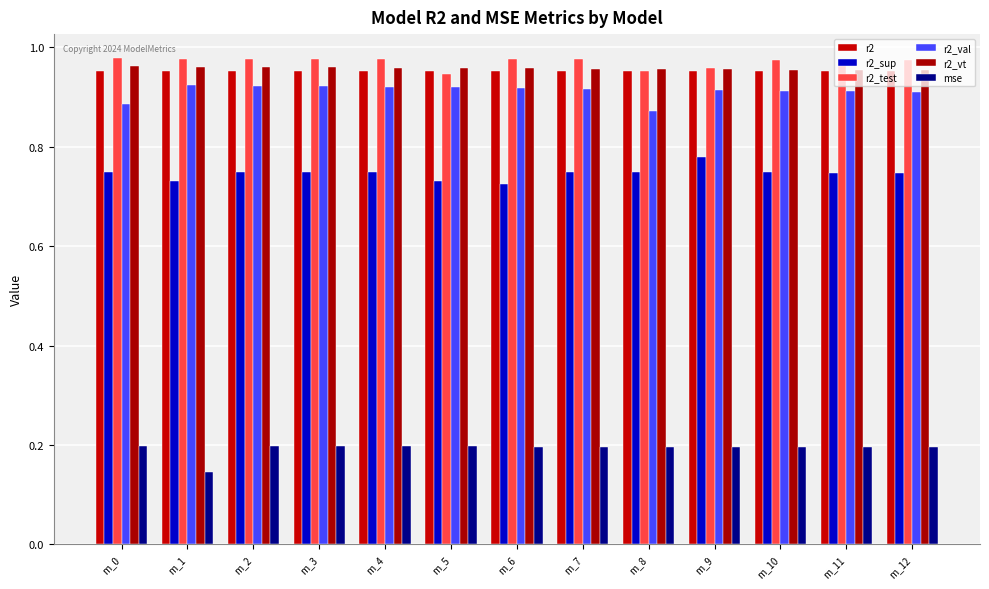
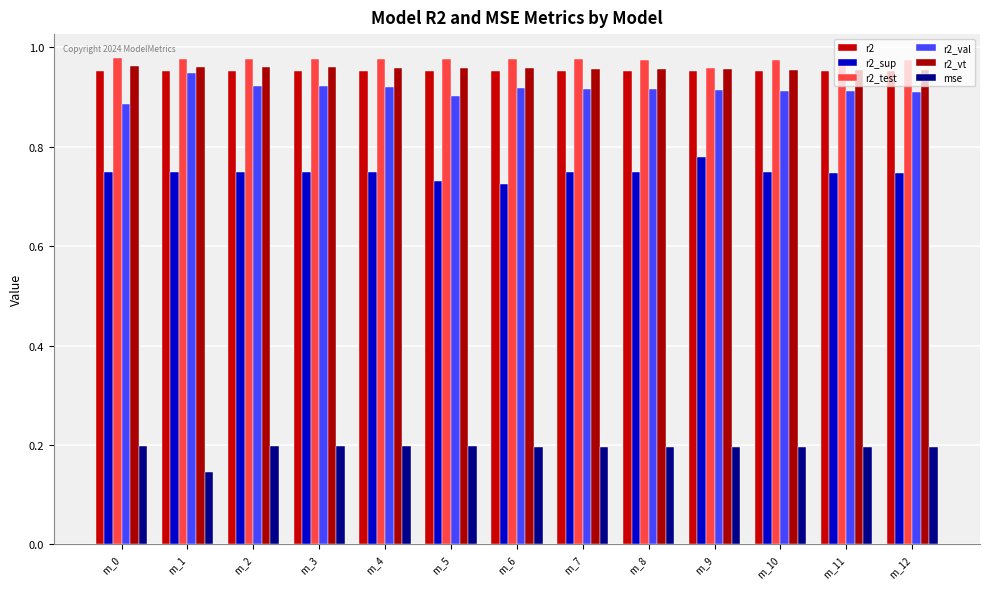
r2_sup, m_1: 0.73 -> 0.75
r2_val, m_1: 0.92 -> 0.95
r2_test, m_5: 0.95 -> 0.98
r2_val, m_5: 0.92 -> 0.90
r2_test, m_8: 0.95 -> 0.98
r2_val, m_8: 0.87 -> 0.92
